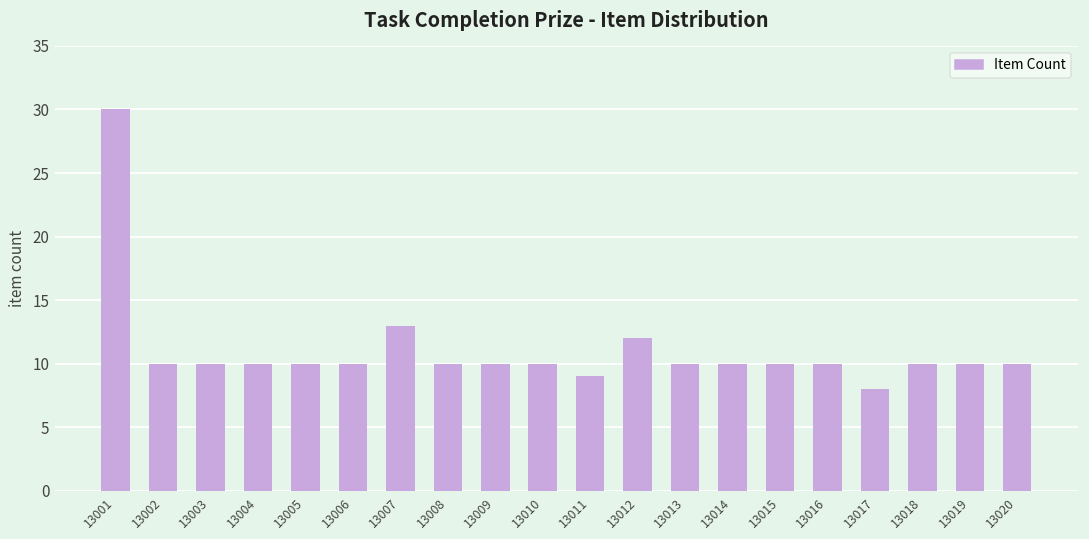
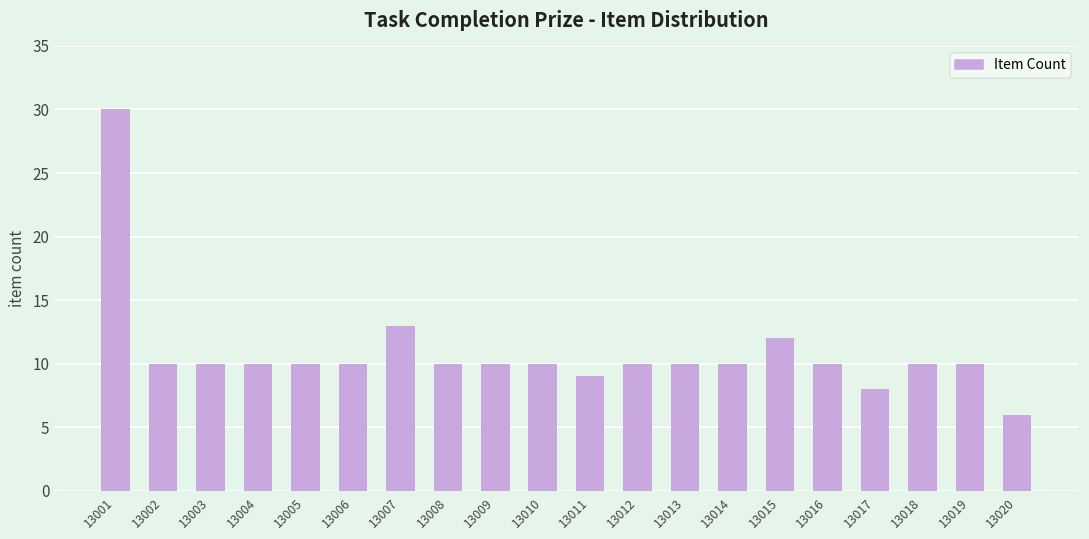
13012: 12 -> 10
13015: 10 -> 12
13020: 10 -> 6
